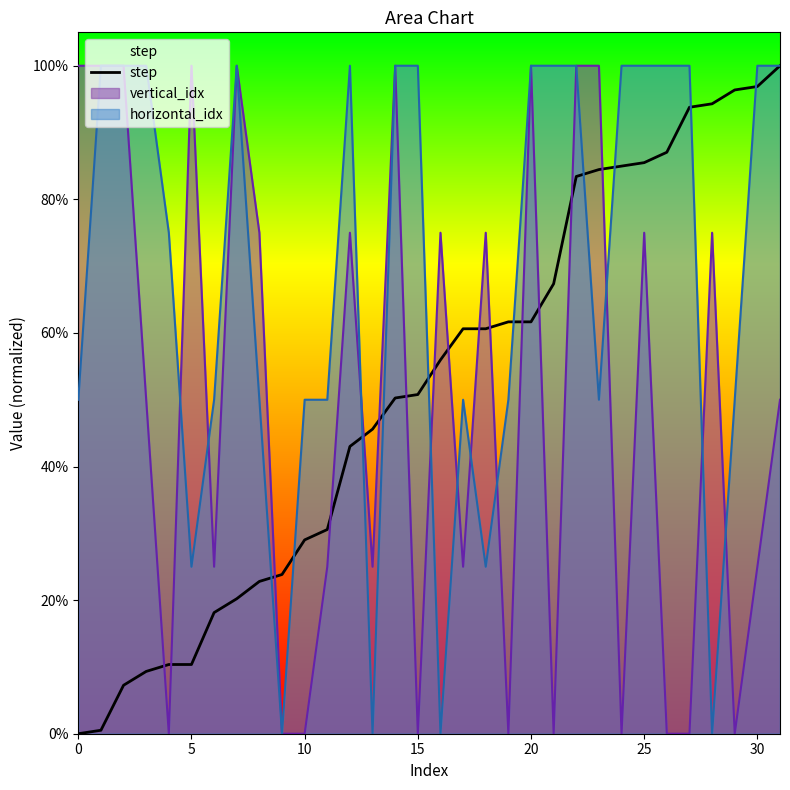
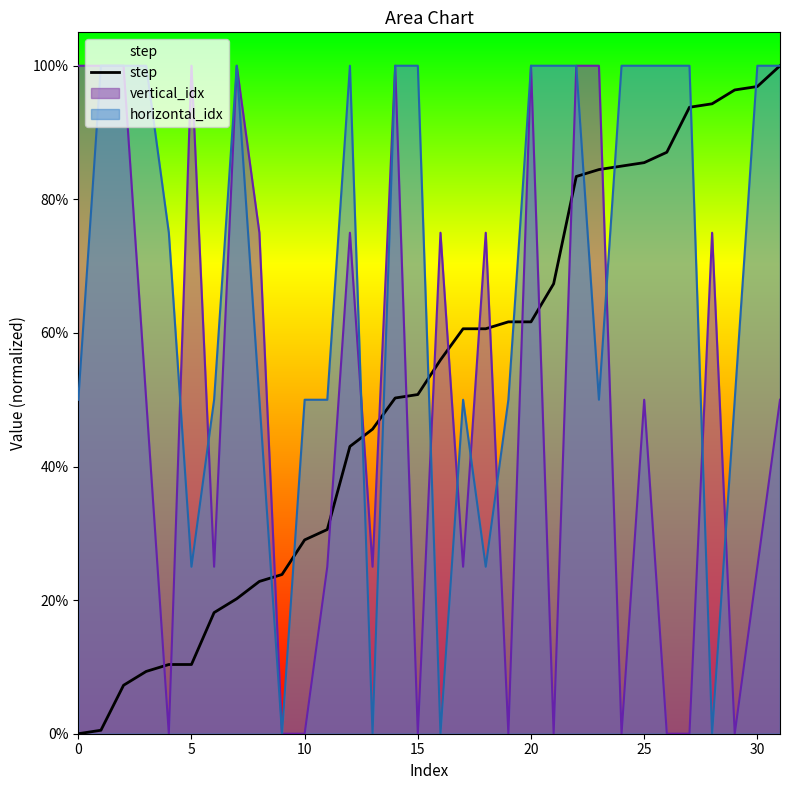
vertical_idx, 25: 75% -> 50%
